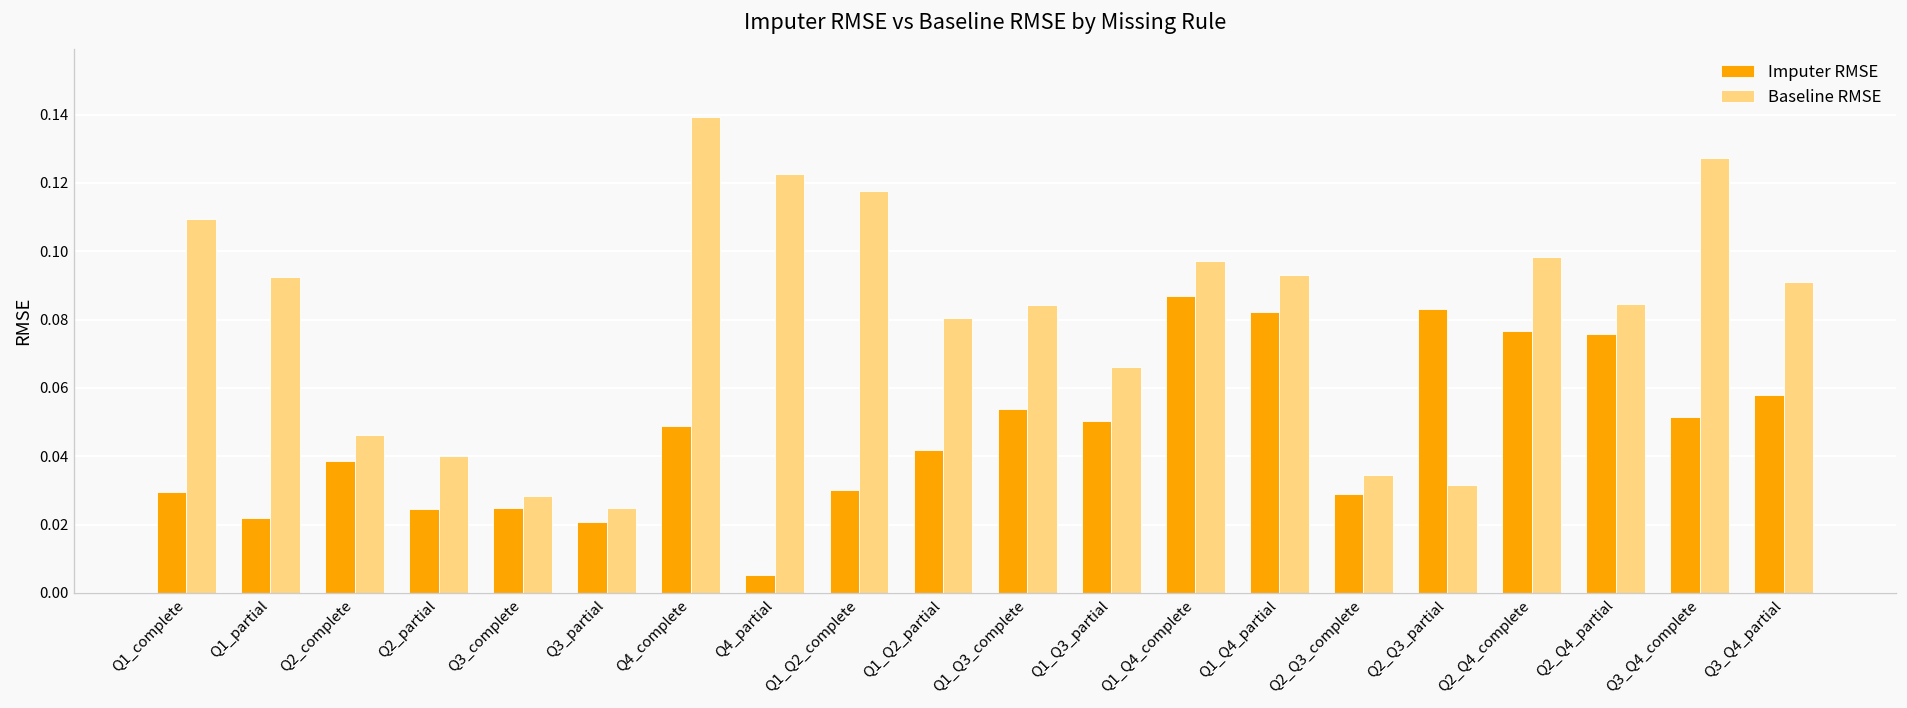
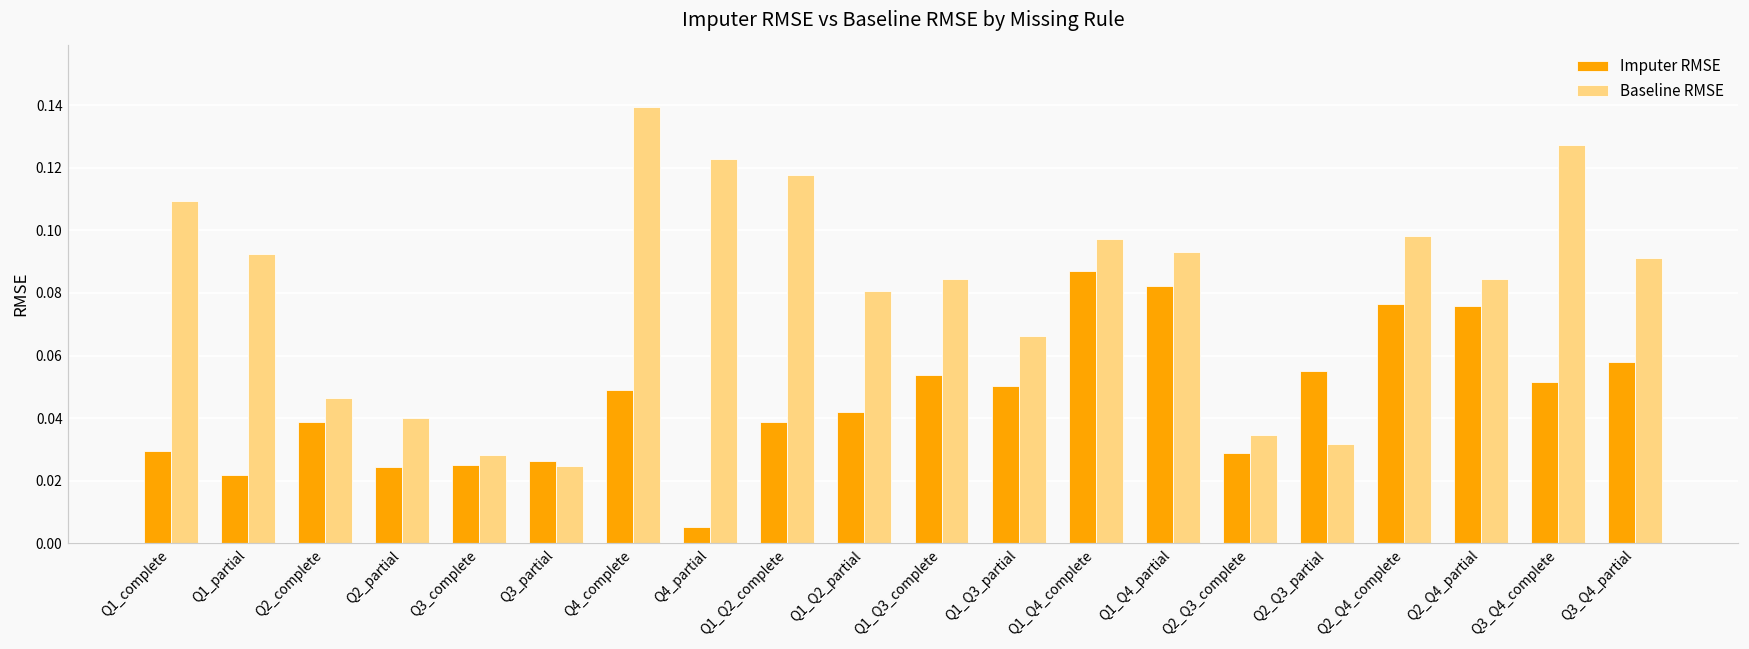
Imputer RMSE, Q3_partial: 0.021 -> 0.026
Imputer RMSE, Q1_Q2_complete: 0.030 -> 0.039
Imputer RMSE, Q2_Q3_partial: 0.083 -> 0.055
